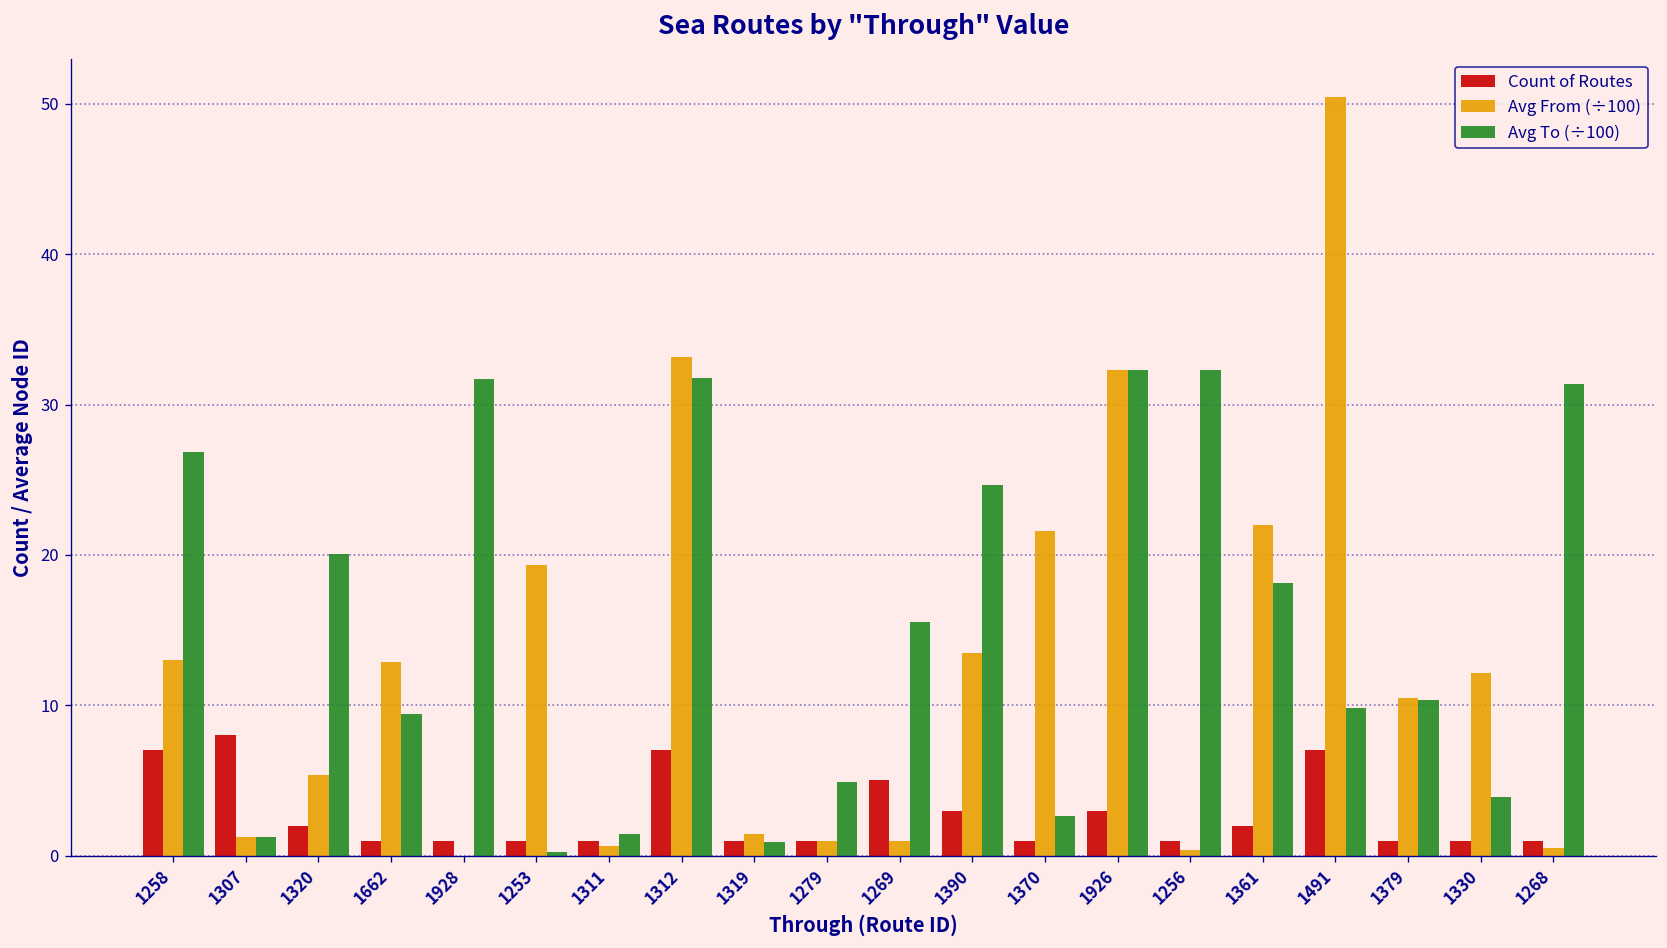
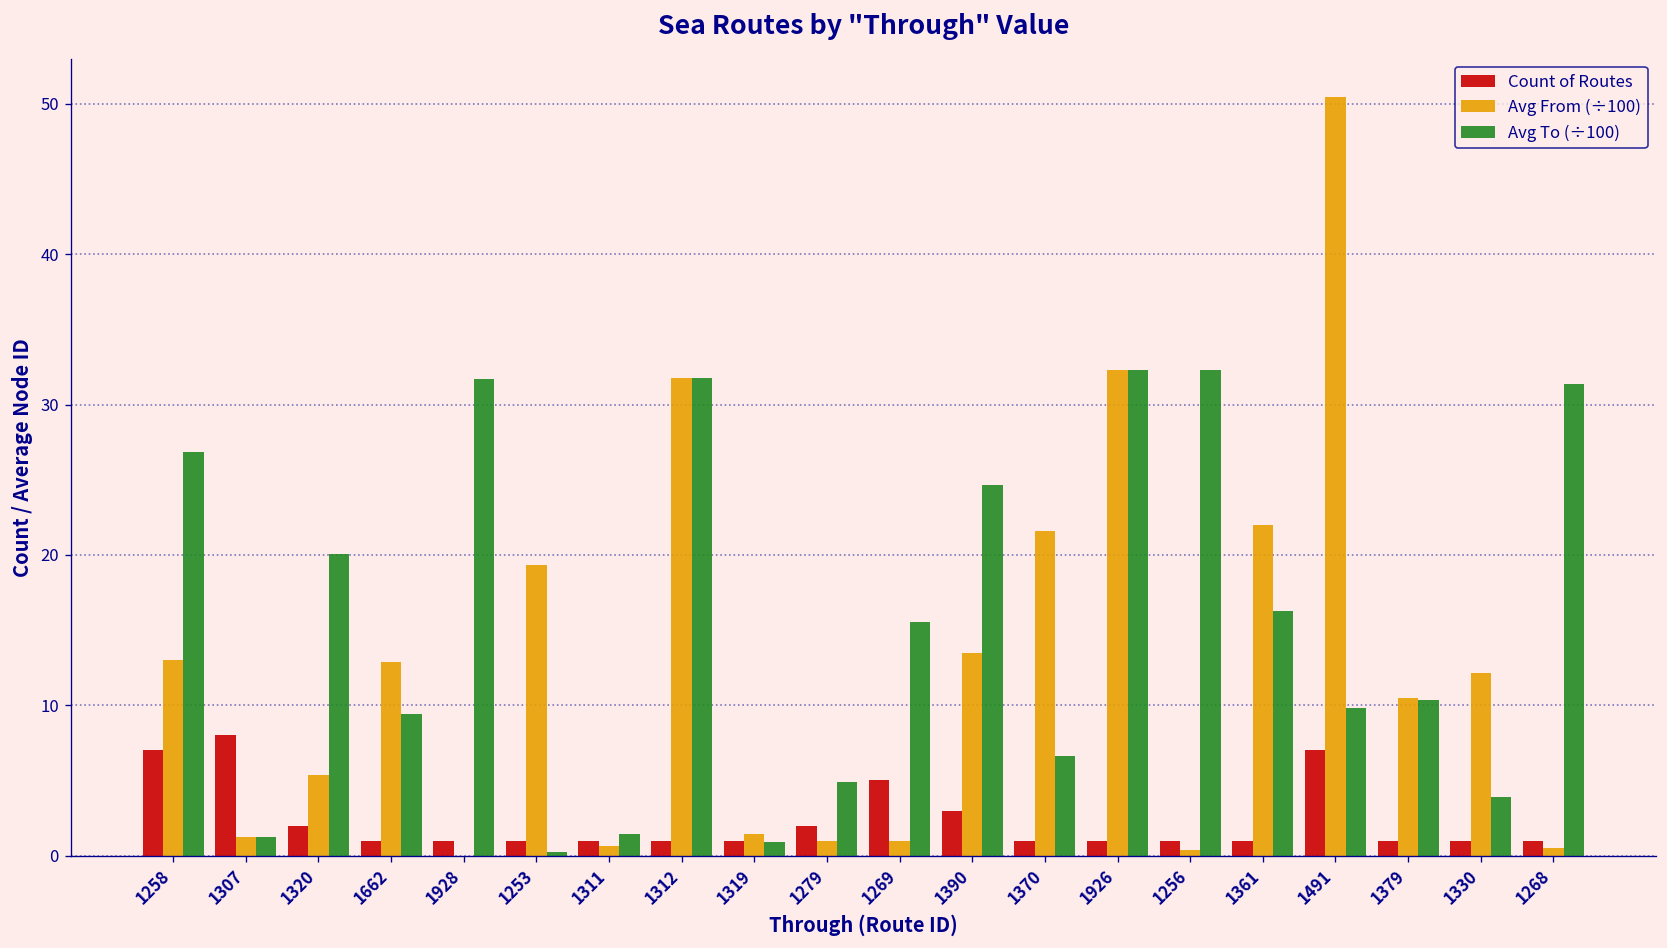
Count of Routes, 1312: 7 -> 1
Avg From (÷100), 1312: 33.1 -> 31.8
Count of Routes, 1279: 1 -> 2
Avg To (÷100), 1370: 2.7 -> 6.7
Count of Routes, 1926: 3 -> 1
Count of Routes, 1361: 2 -> 1
Avg To (÷100), 1361: 18.1 -> 16.3
